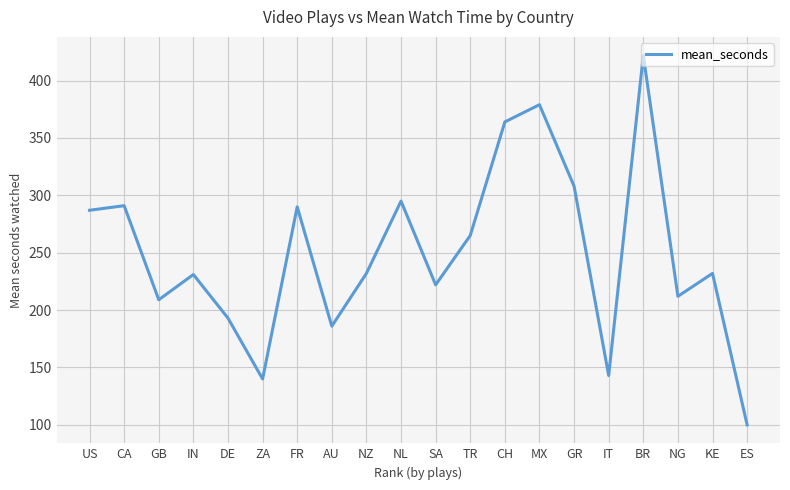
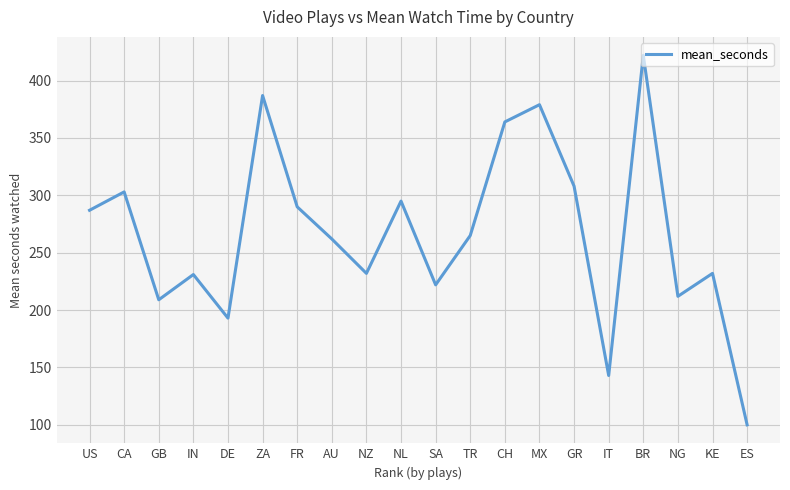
CA: 291 -> 303
ZA: 140 -> 387
AU: 186 -> 262
